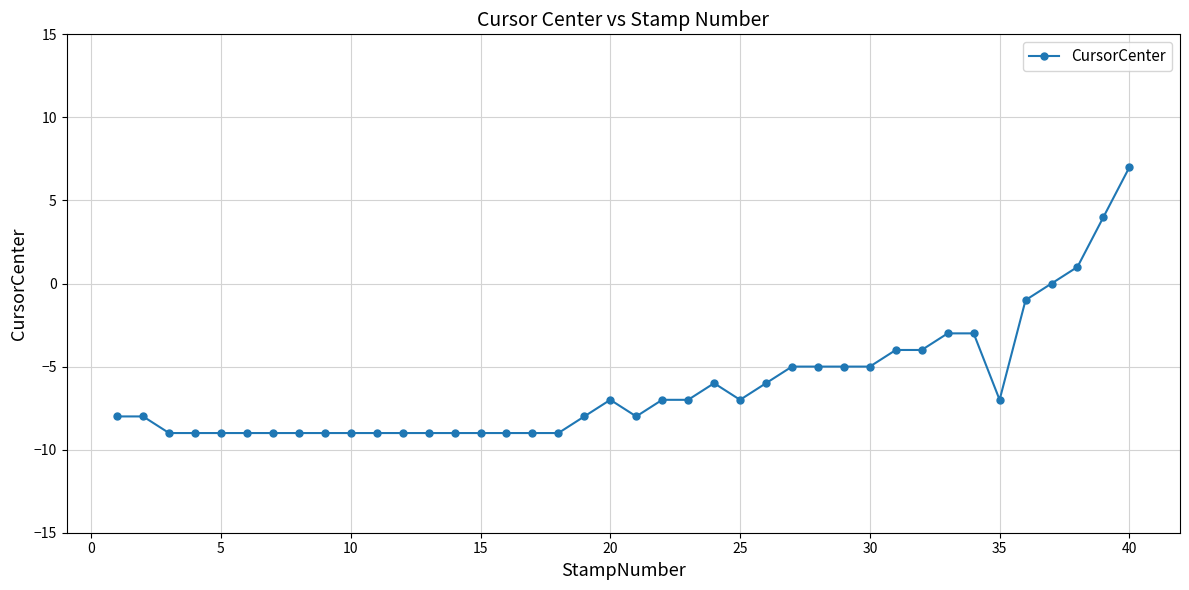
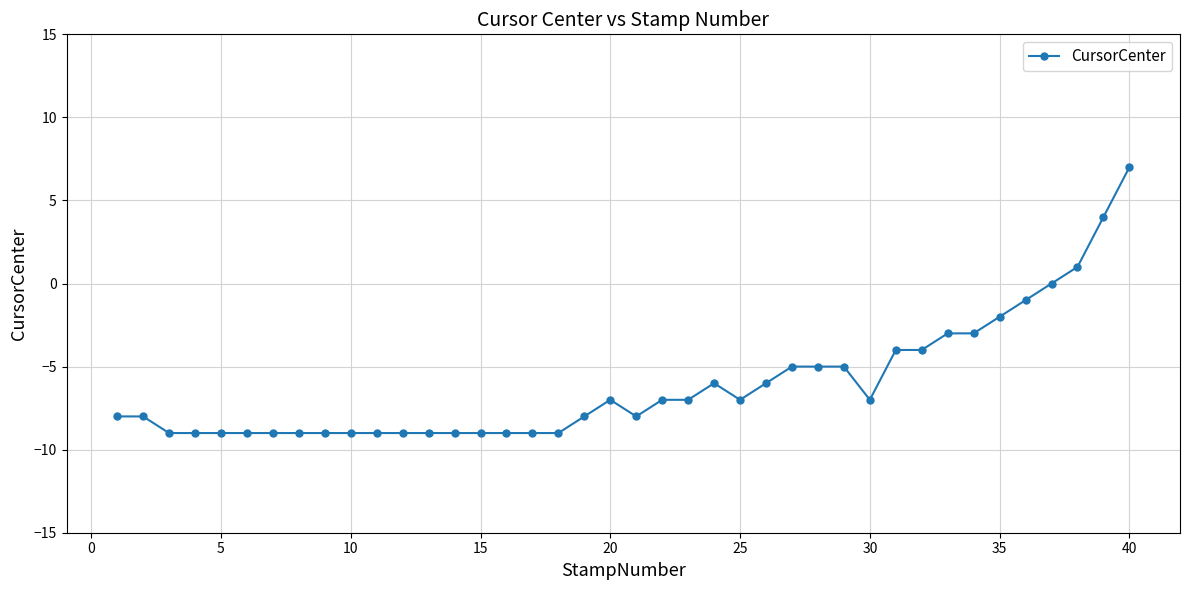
30: -5 -> -7
35: -7 -> -2
